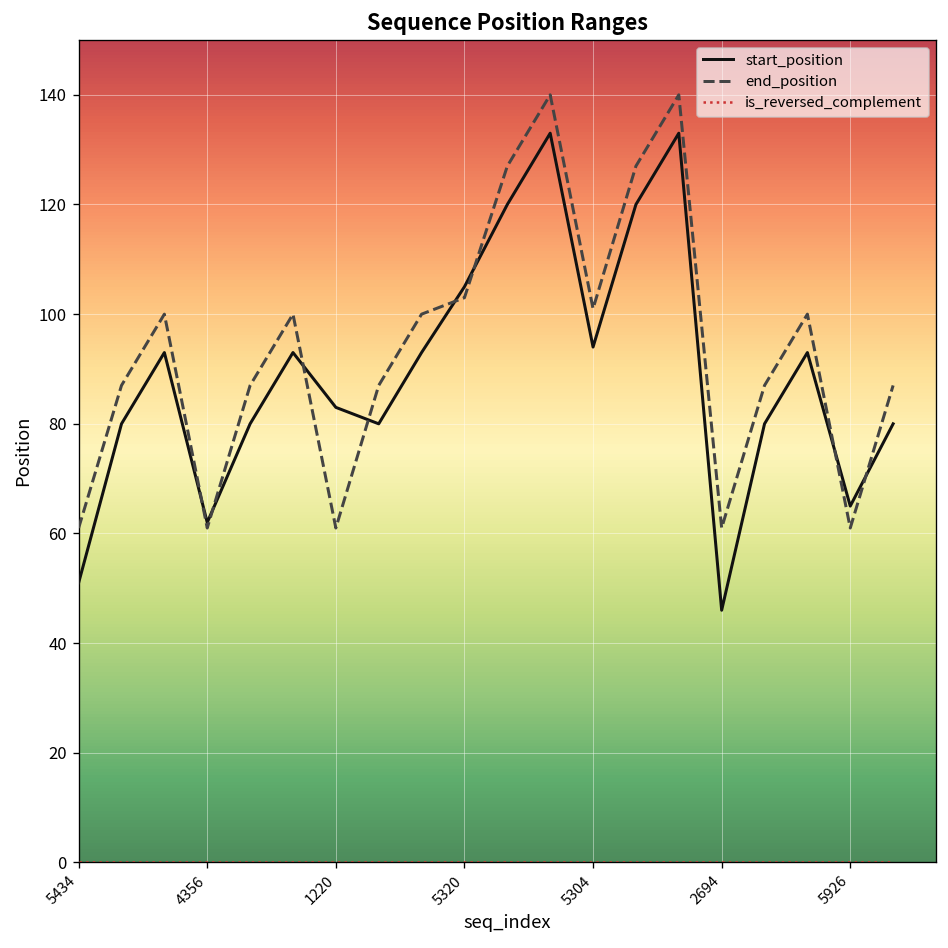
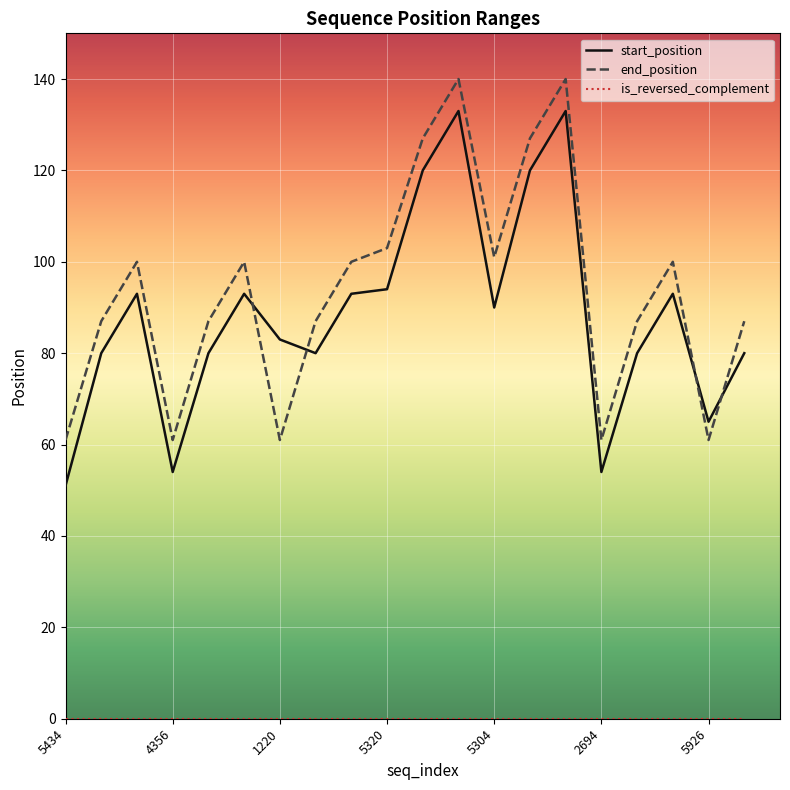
start_position, 4356: 62 -> 54
start_position, 5320: 105 -> 94
start_position, 5304: 94 -> 90
start_position, 2694: 46 -> 54
